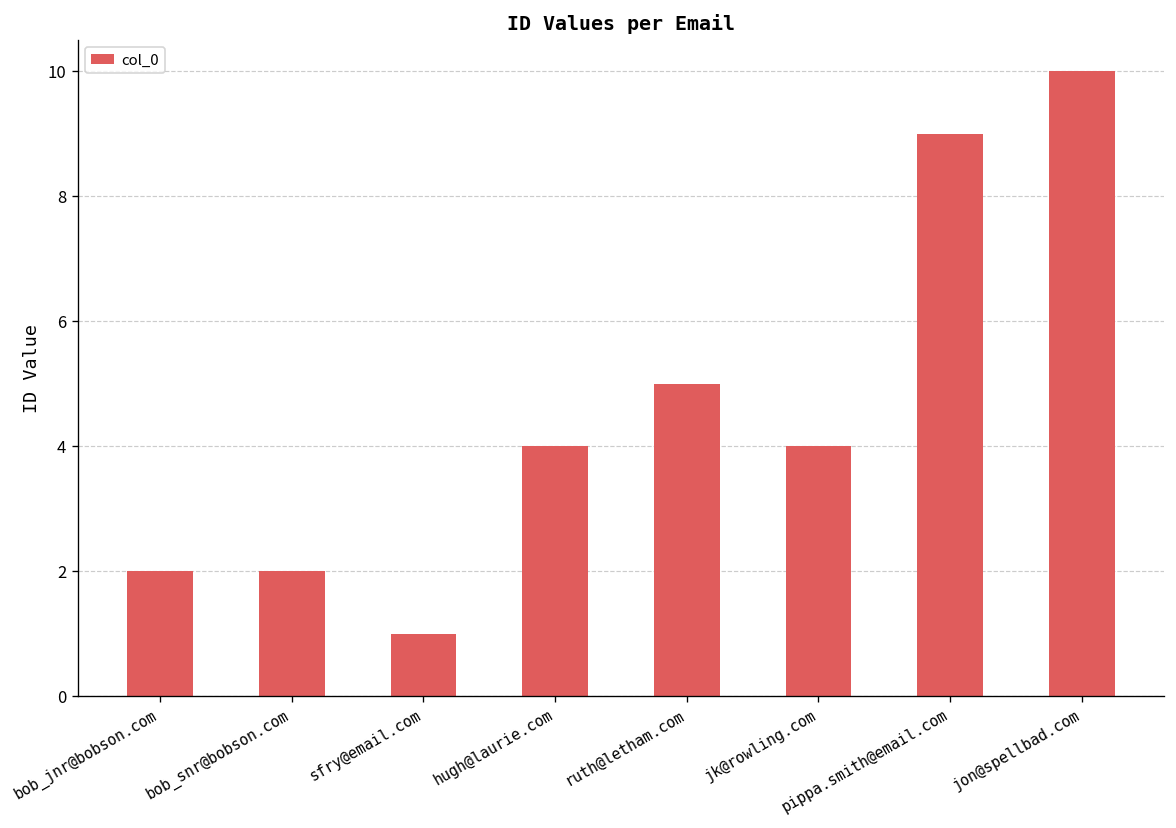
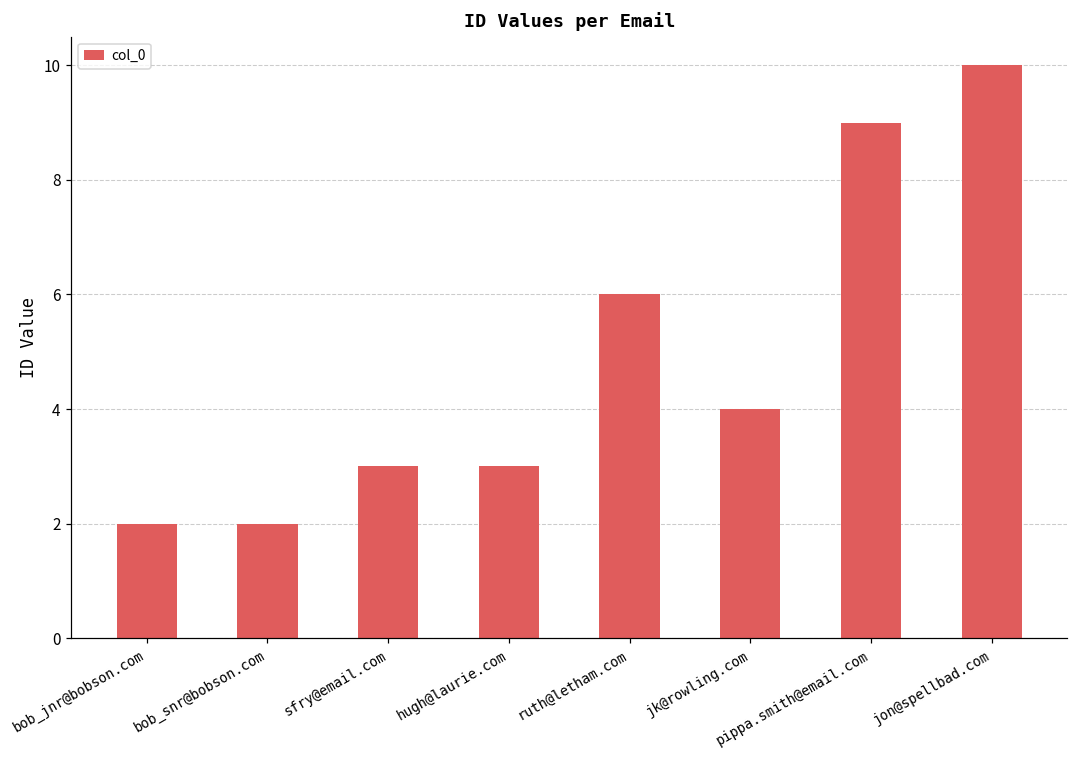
sfry@email.com: 1 -> 3
hugh@laurie.com: 4 -> 3
ruth@letham.com: 5 -> 6
